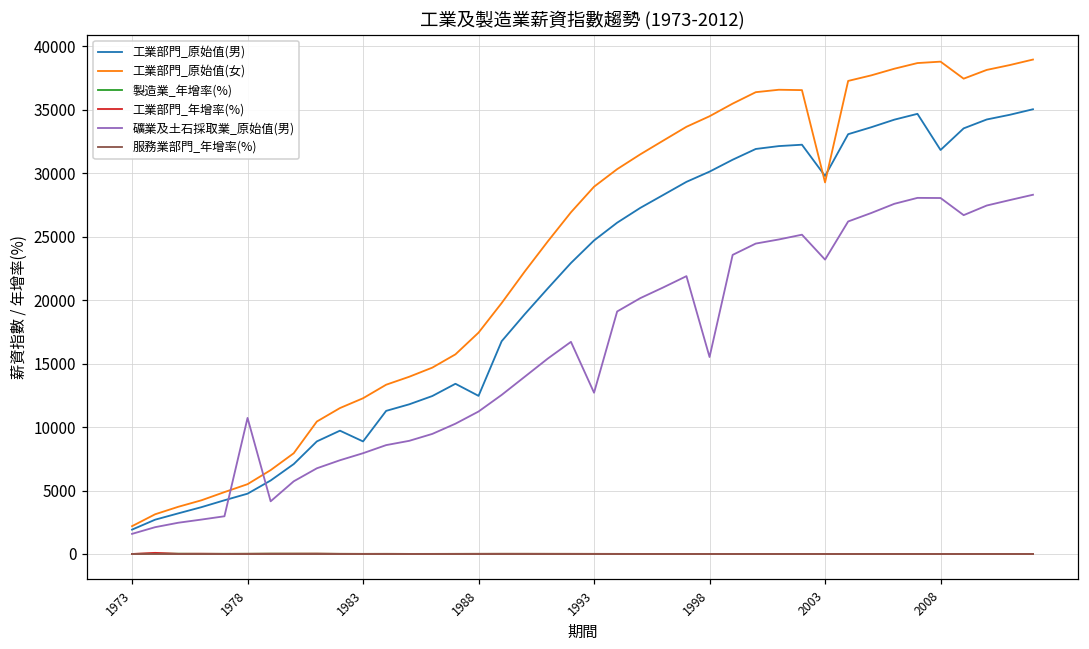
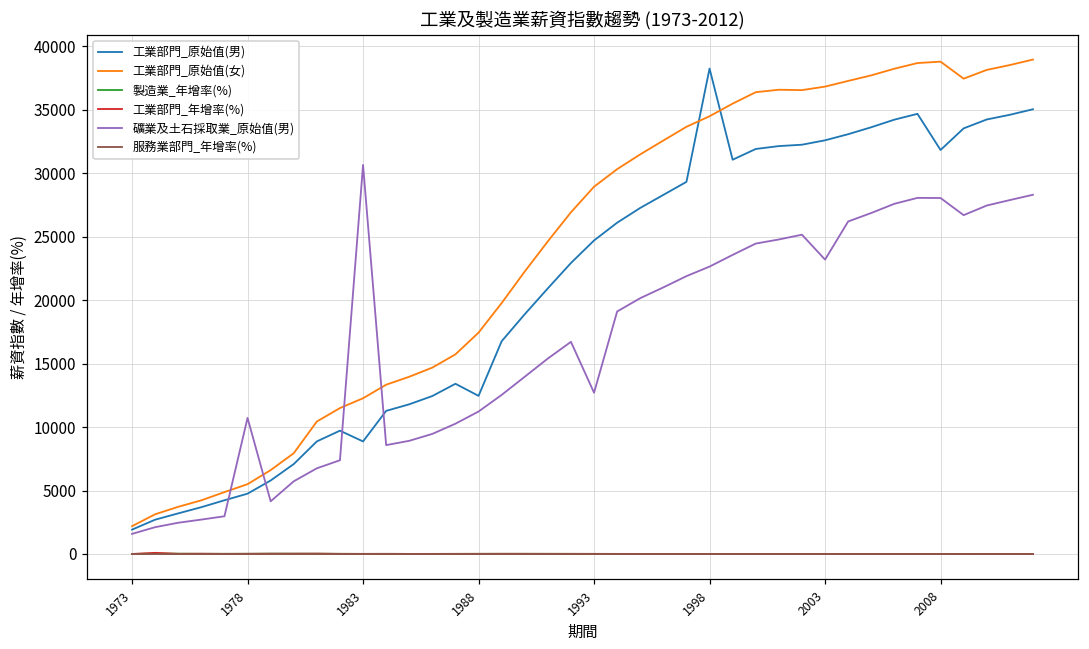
礦業及土石採取業_原始值(男), 1983: 7900 -> 30600
工業部門_原始值(男), 1998: 30100 -> 38200
礦業及土石採取業_原始值(男), 1998: 15500 -> 22600
工業部門_原始值(男), 2003: 29800 -> 32600
工業部門_原始值(女), 2003: 29300 -> 36800
